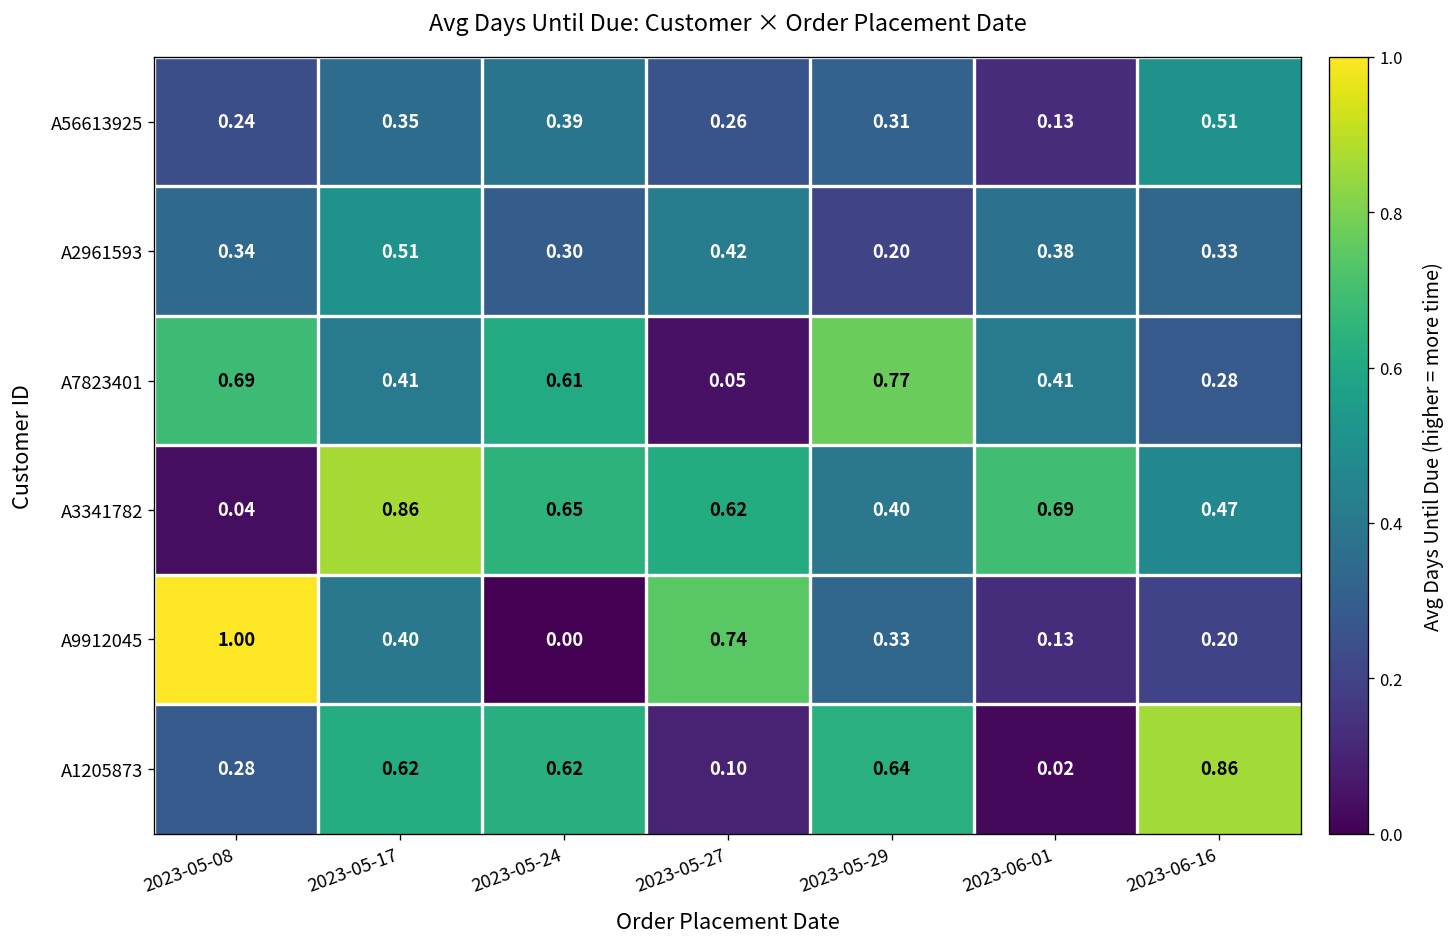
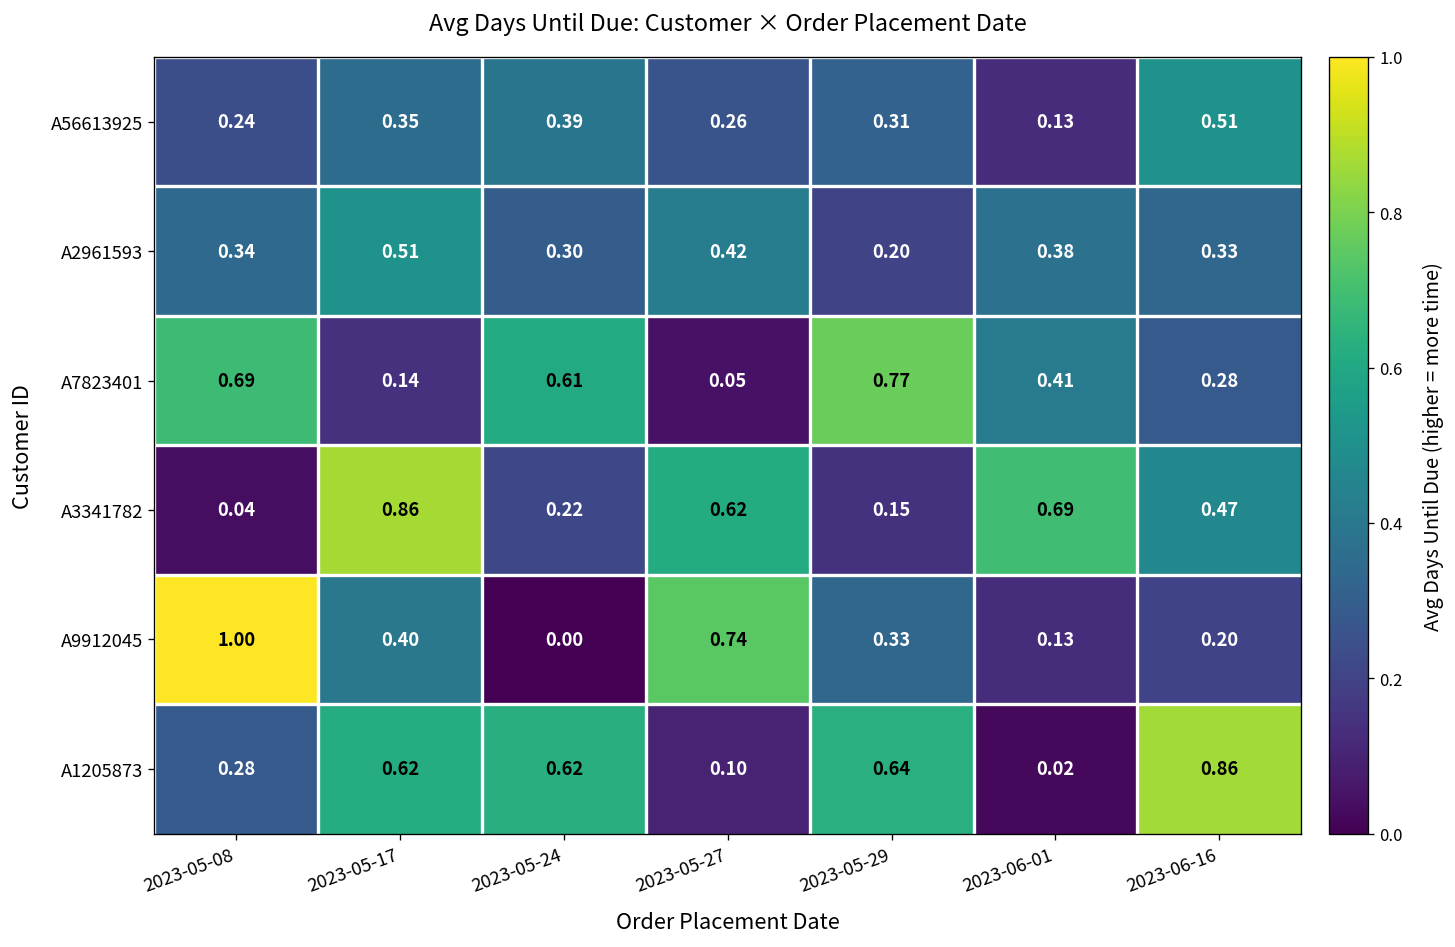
A7823401, 2023-05-17: 0.41 -> 0.14
A3341782, 2023-05-24: 0.65 -> 0.22
A3341782, 2023-05-29: 0.40 -> 0.15
